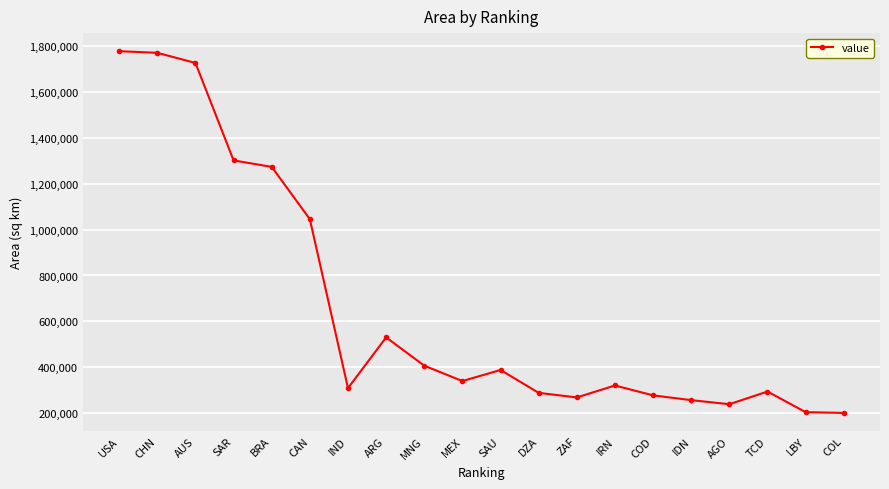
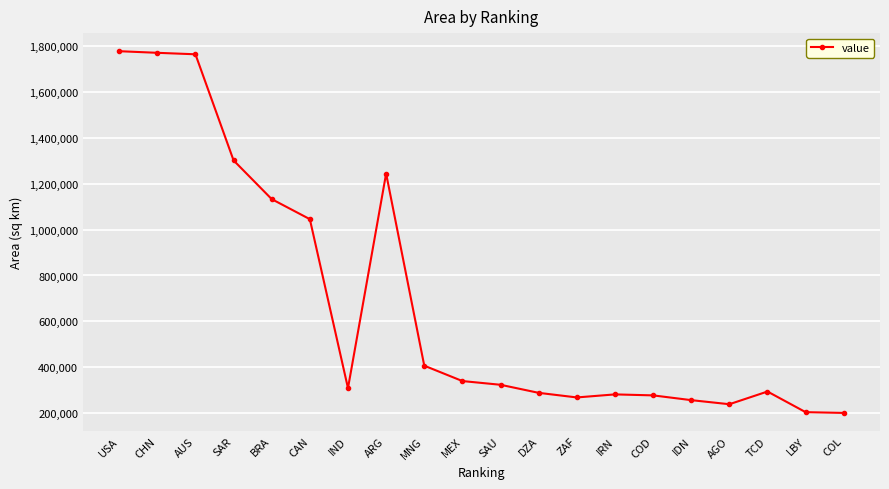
AUS: 1,730,000 -> 1,760,000
BRA: 1,270,000 -> 1,130,000
ARG: 530,000 -> 1,240,000
SAU: 390,000 -> 320,000
IRN: 320,000 -> 280,000
